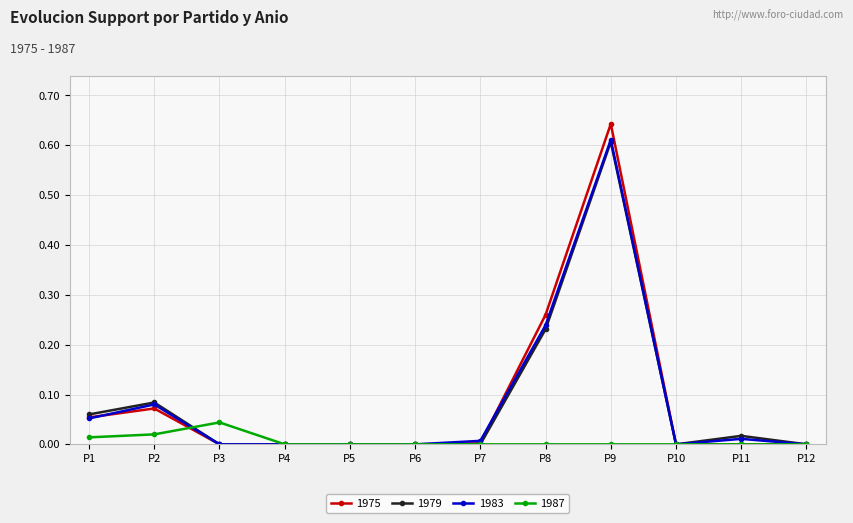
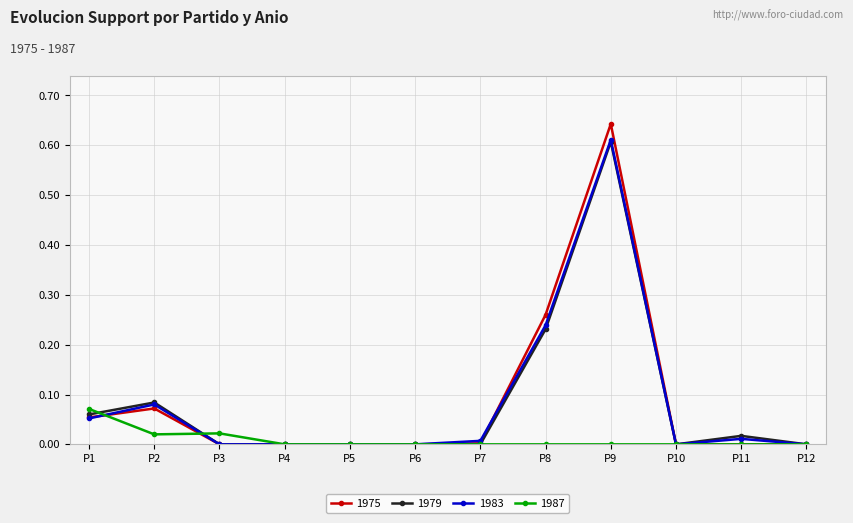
1987, P1: 0.01 -> 0.07
1987, P3: 0.04 -> 0.02
